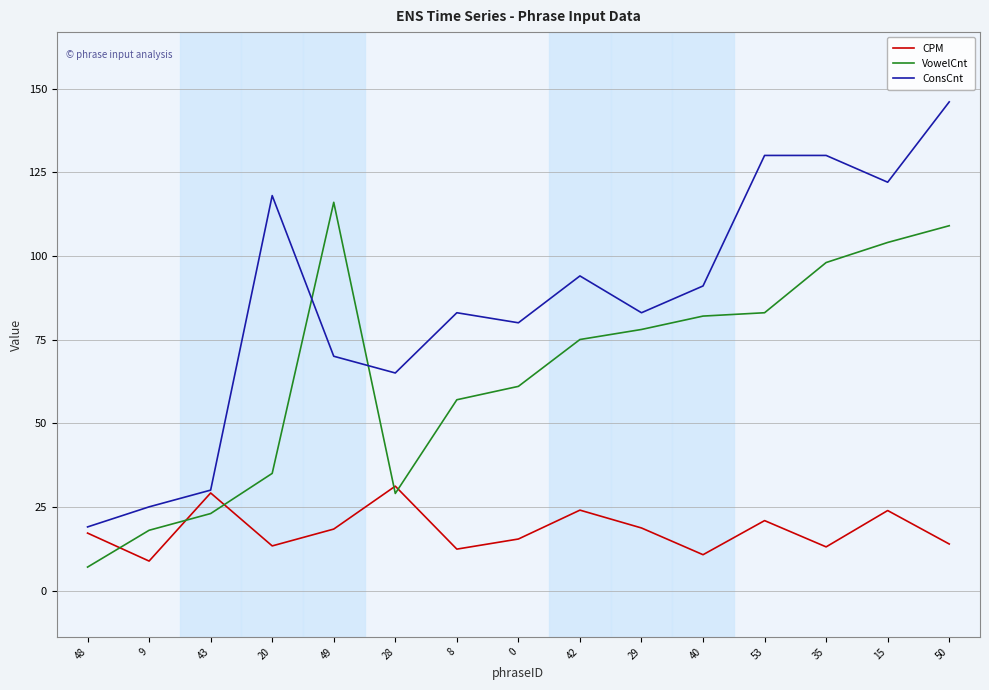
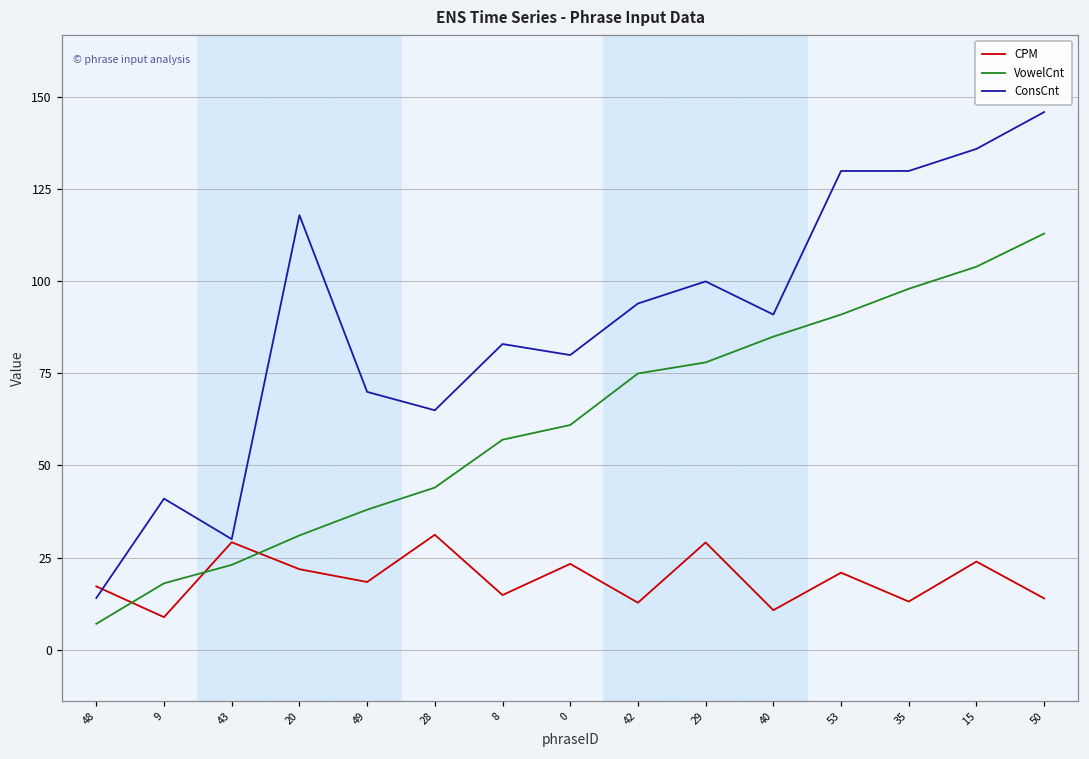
ConsCnt, 48: 19 -> 14
ConsCnt, 9: 25 -> 41
CPM, 20: 13 -> 22
VowelCnt, 20: 35 -> 31
VowelCnt, 49: 116 -> 38
VowelCnt, 28: 29 -> 44
CPM, 8: 12 -> 15
CPM, 0: 15 -> 23
CPM, 42: 24 -> 13
CPM, 29: 19 -> 29
ConsCnt, 29: 83 -> 100
VowelCnt, 40: 82 -> 85
VowelCnt, 53: 83 -> 91
ConsCnt, 15: 122 -> 136
VowelCnt, 50: 109 -> 113
